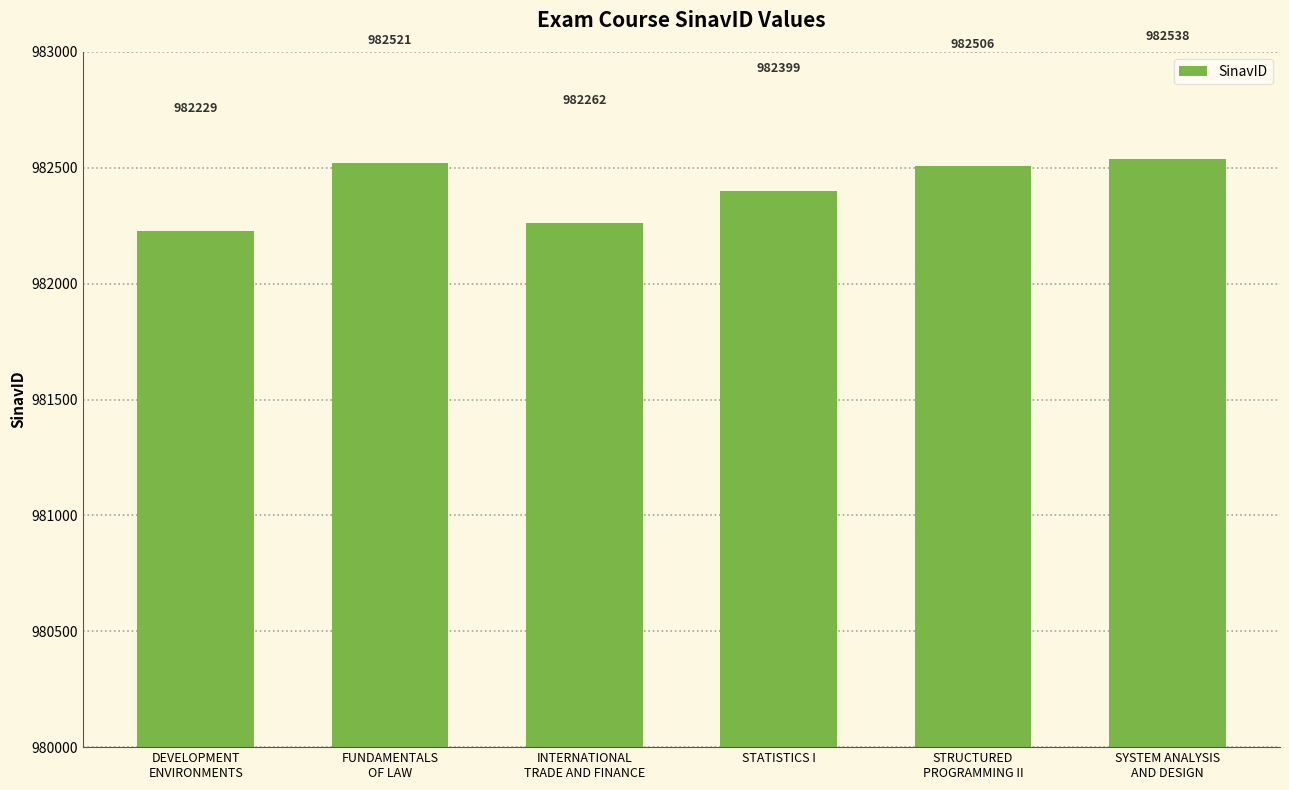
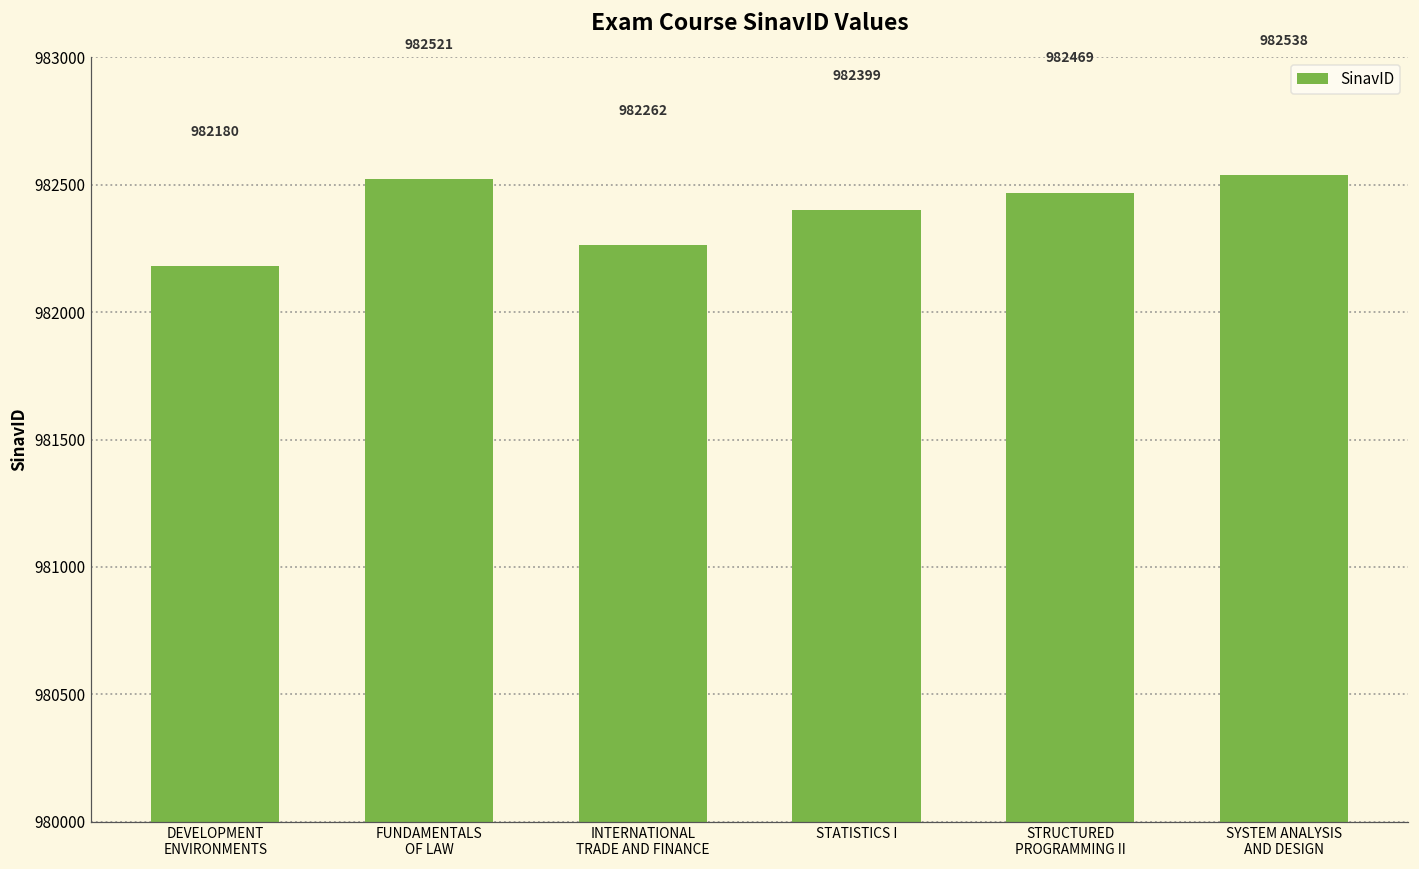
DEVELOPMENT ENVIRONMENTS: 982229 -> 982180
STRUCTURED PROGRAMMING II: 982506 -> 982469
